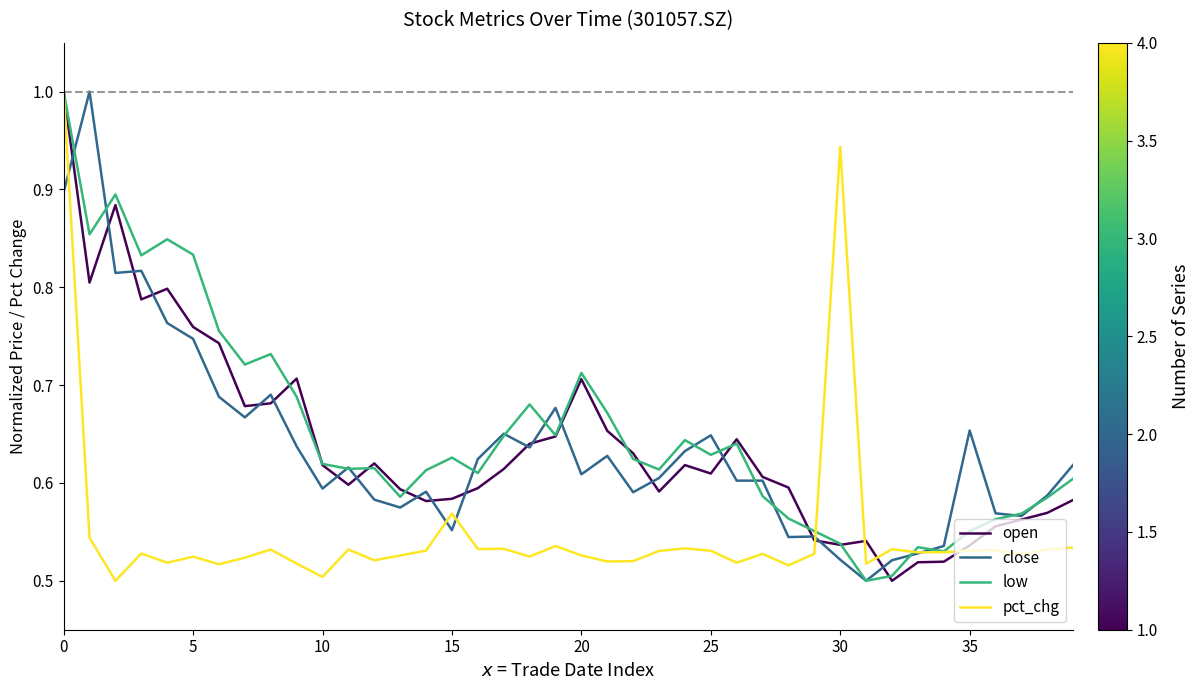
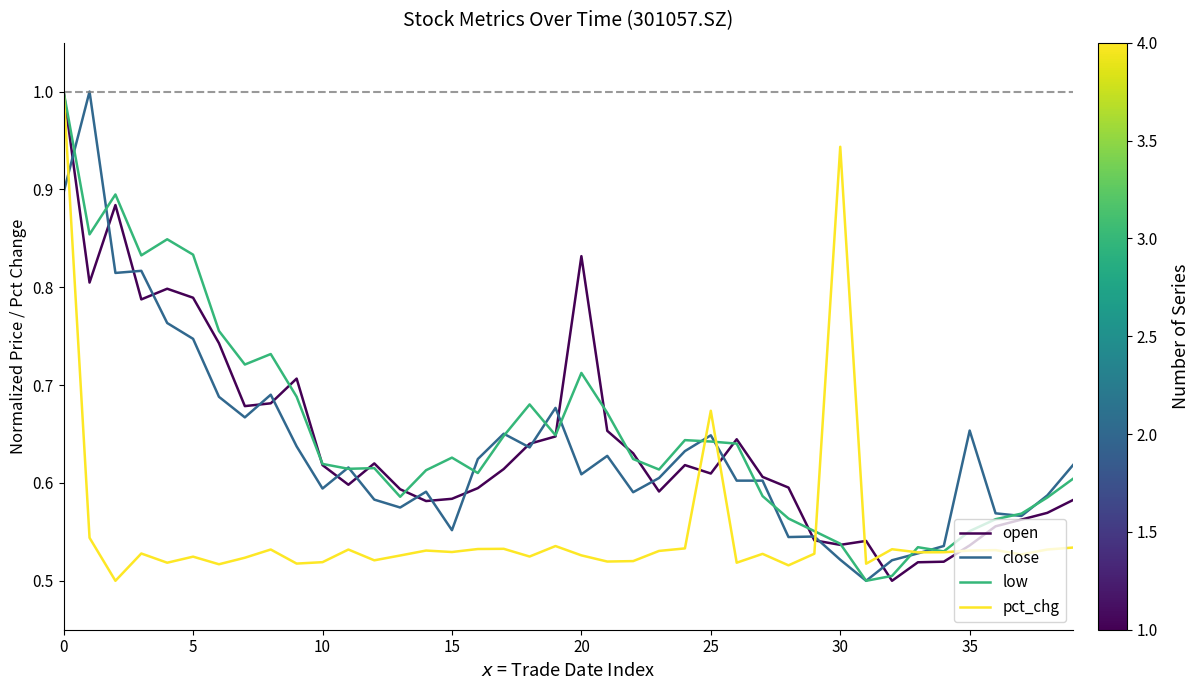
open, 5: 0.76 -> 0.79
pct_chg, 10: 0.50 -> 0.52
pct_chg, 15: 0.57 -> 0.53
open, 20: 0.71 -> 0.83
low, 25: 0.63 -> 0.64
pct_chg, 25: 0.53 -> 0.67
